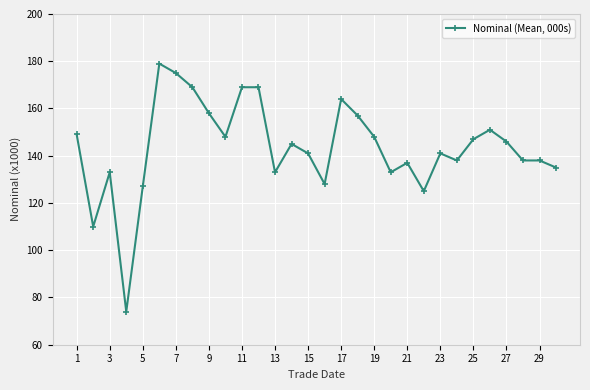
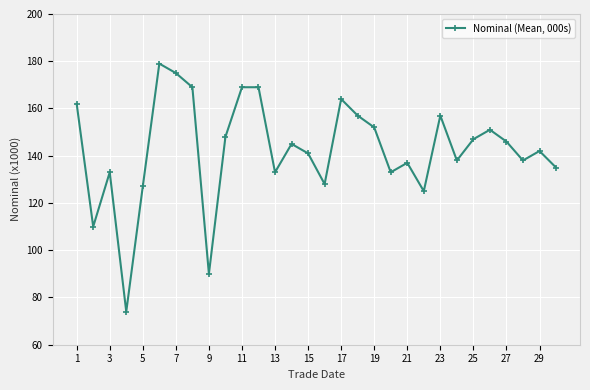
1: 149 -> 162
9: 158 -> 90
19: 148 -> 152
23: 141 -> 157
29: 138 -> 142
